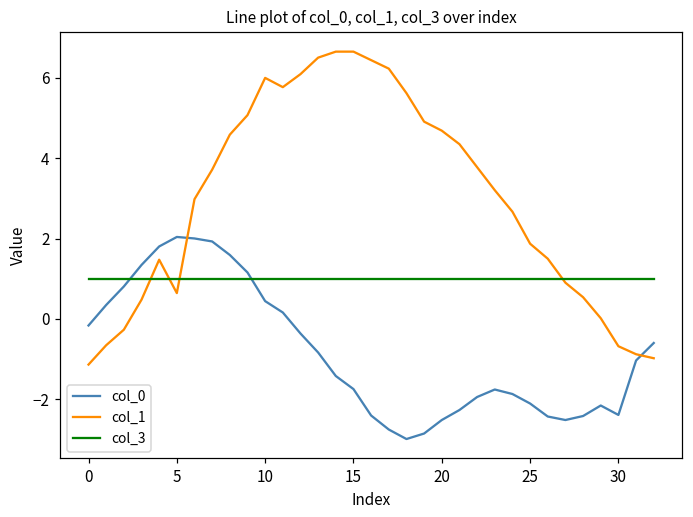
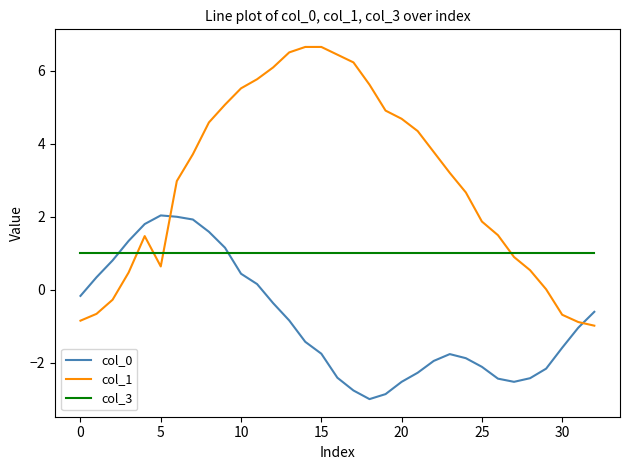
col_1, 0: -1.1 -> -0.8
col_1, 10: 6.0 -> 5.5
col_0, 30: -2.4 -> -1.6
